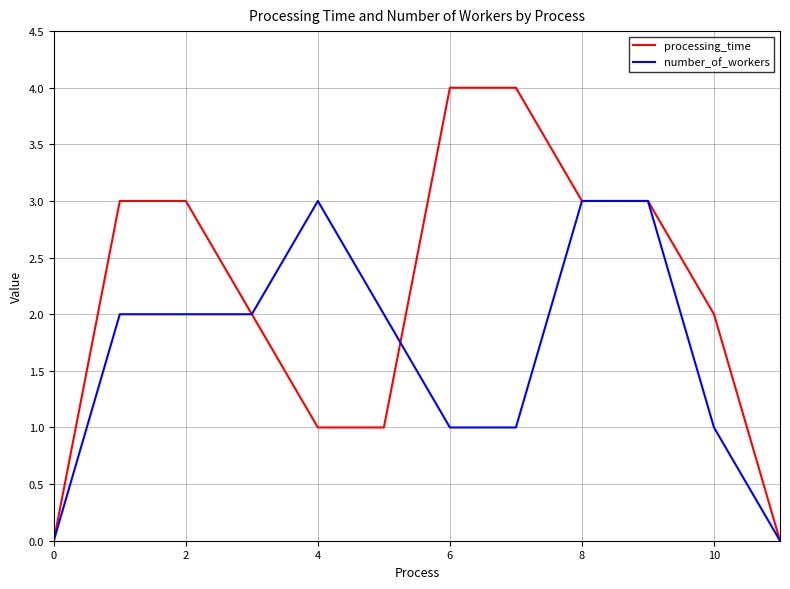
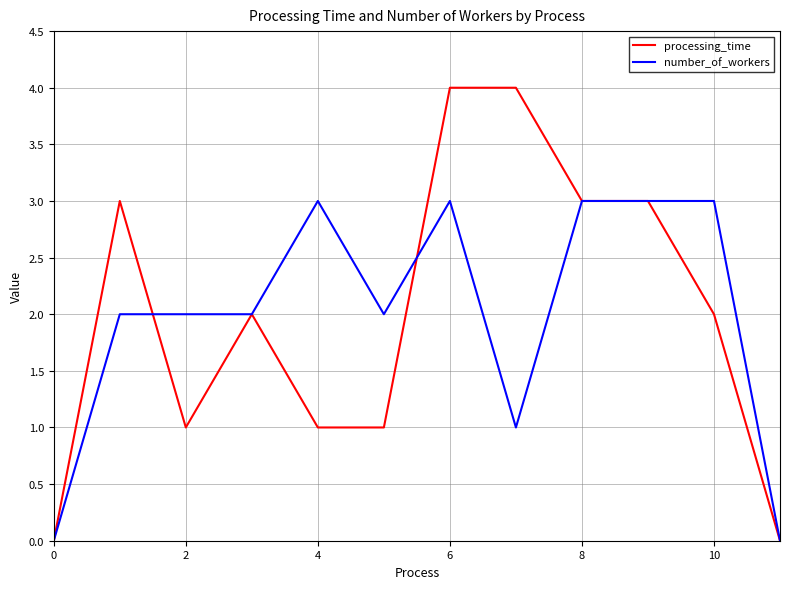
processing_time, 2: 3 -> 1
number_of_workers, 6: 1 -> 3
number_of_workers, 10: 1 -> 3
